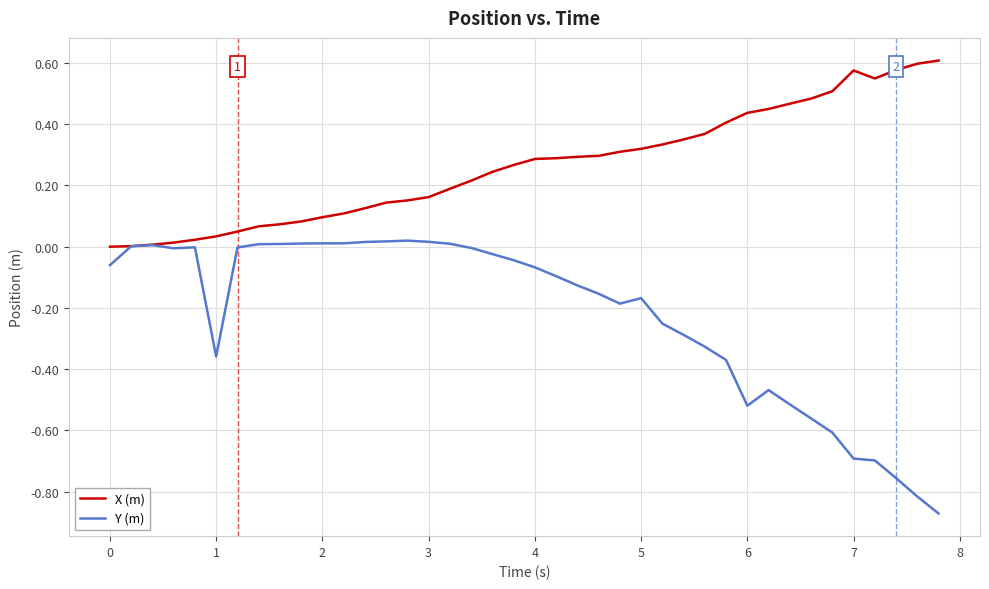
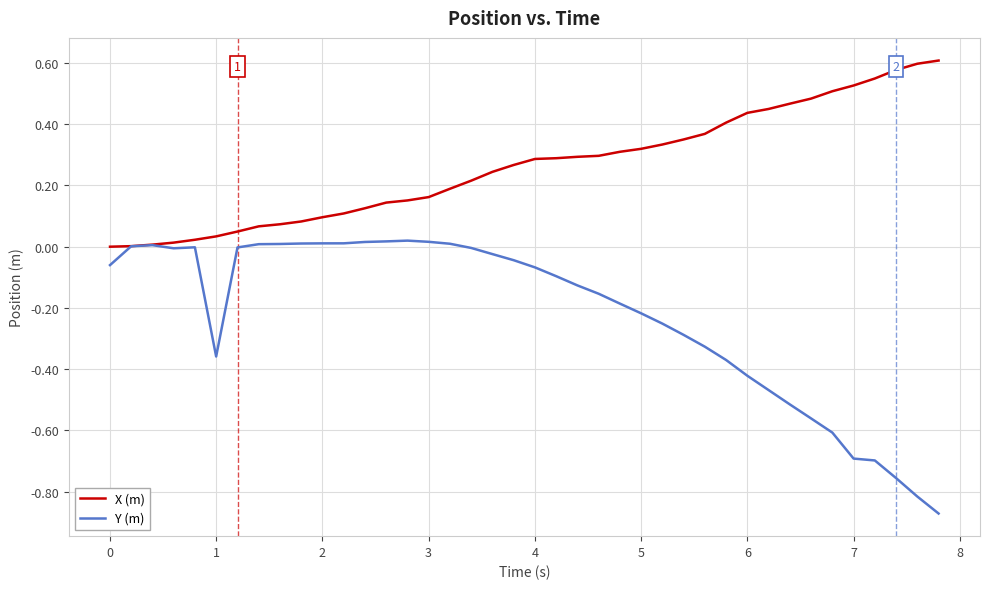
Y (m), 5: -0.17 -> -0.22
Y (m), 6: -0.52 -> -0.42
X (m), 7: 0.58 -> 0.53
